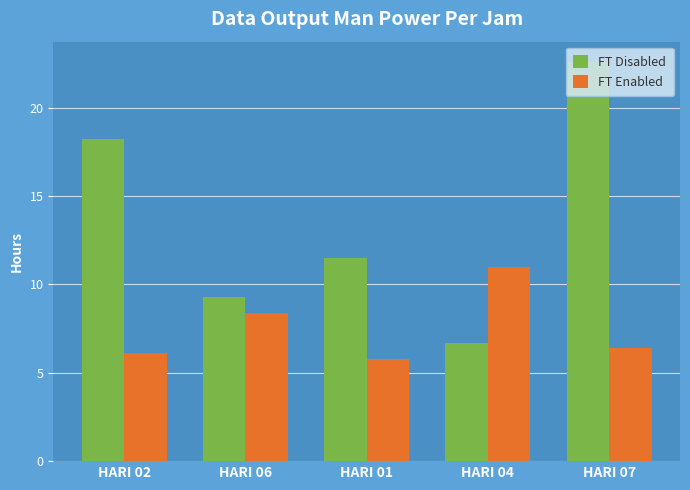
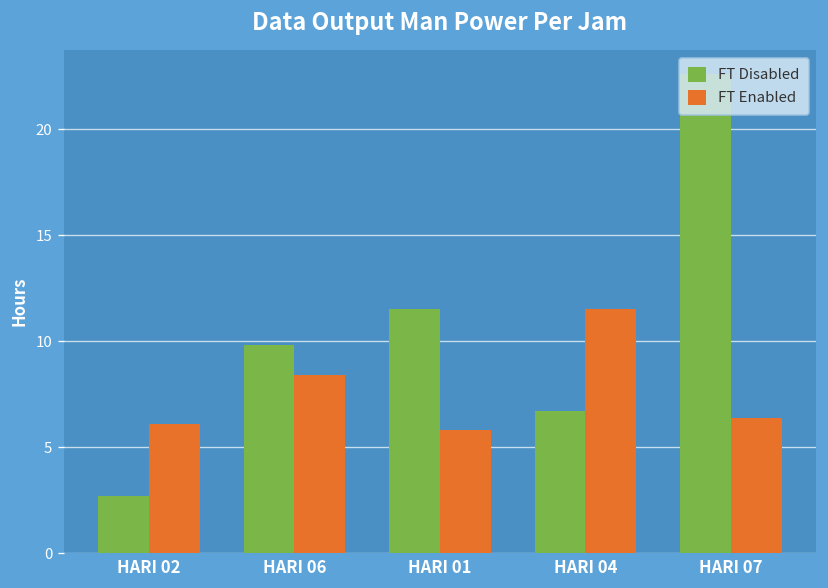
FT Disabled, HARI 02: 18.2 -> 2.7
FT Disabled, HARI 06: 9.3 -> 9.8
FT Enabled, HARI 04: 11.0 -> 11.5
